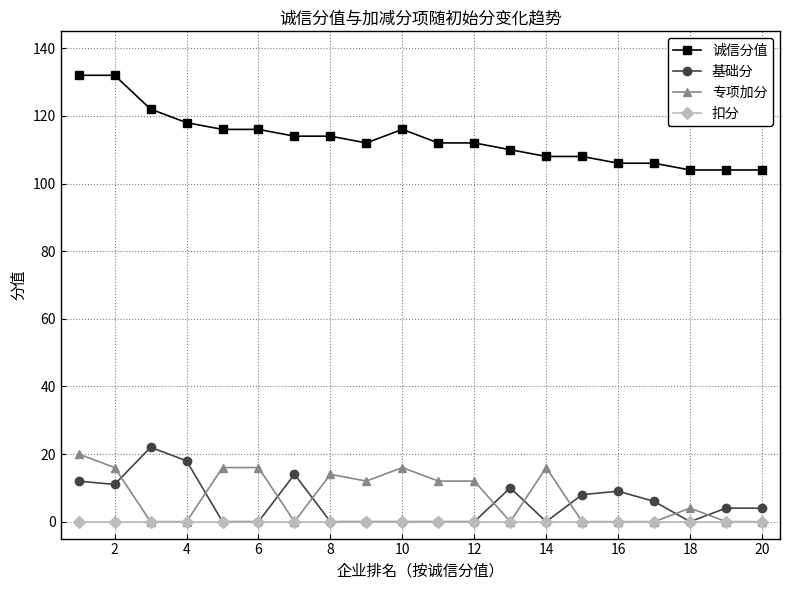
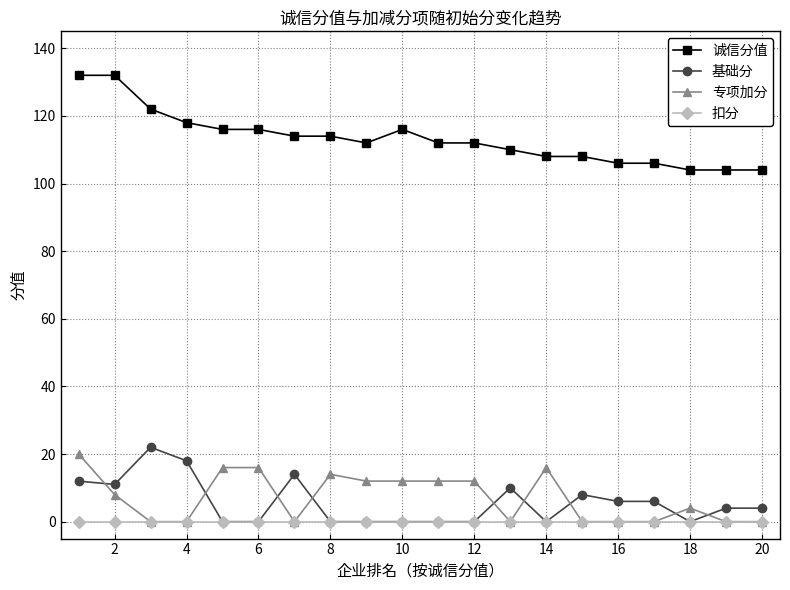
专项加分, 2: 16 -> 8
专项加分, 10: 16 -> 12
基础分, 16: 9 -> 6
